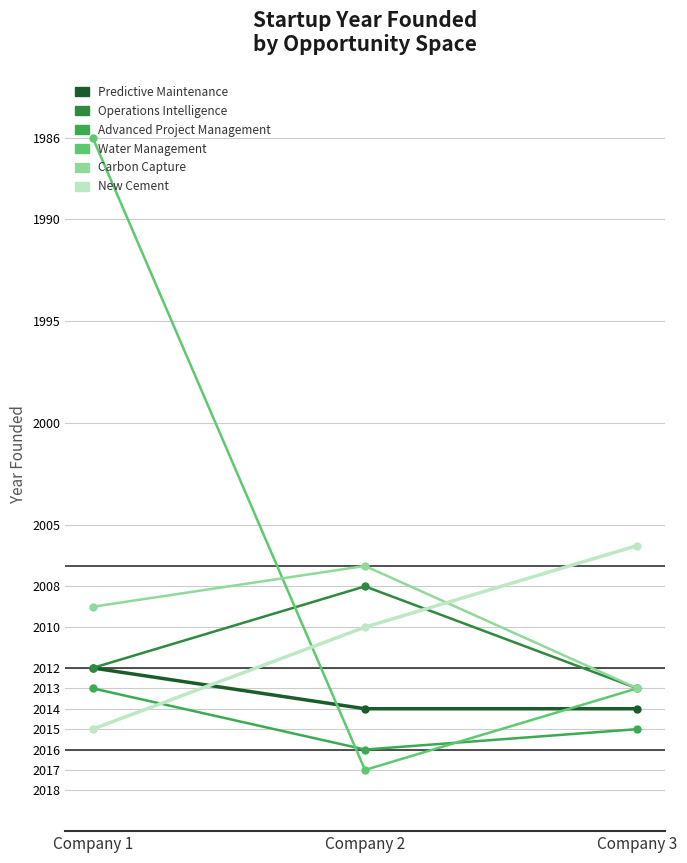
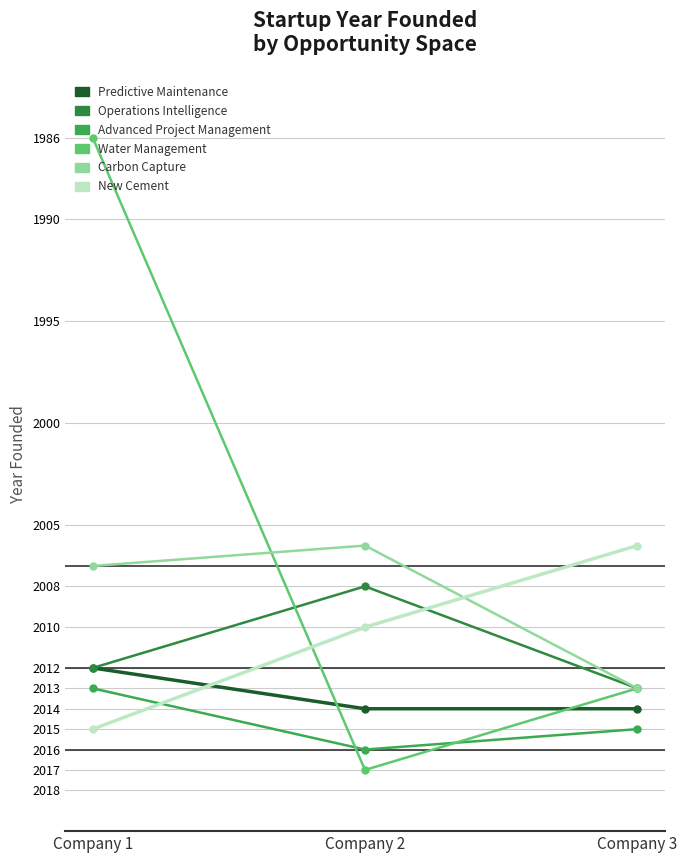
Carbon Capture, Company 1: 2009 -> 2007
Carbon Capture, Company 2: 2007 -> 2006
